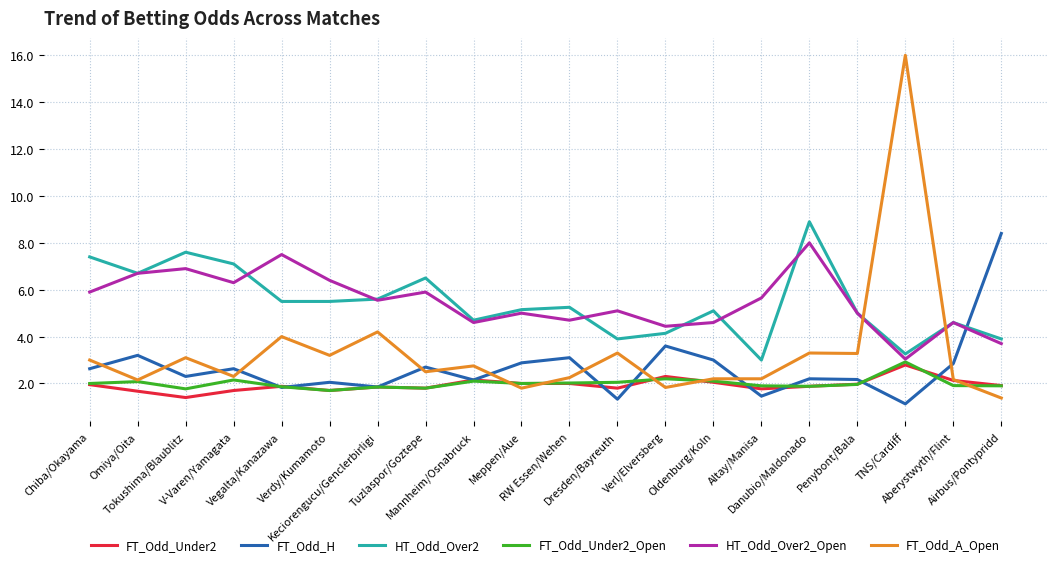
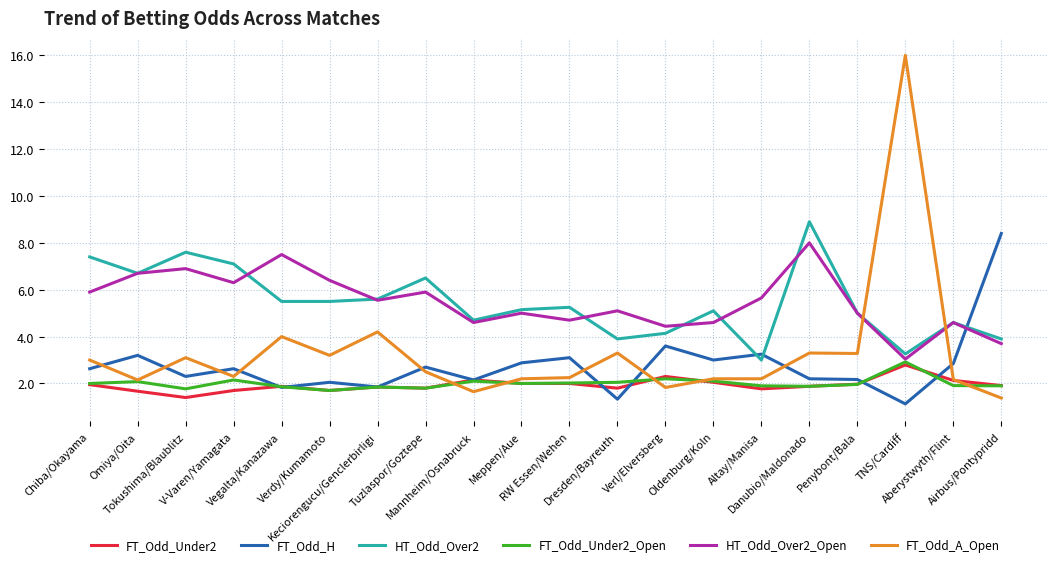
FT_Odd_A_Open, Mannheim/Osnabruck: 2.8 -> 1.7
FT_Odd_A_Open, Meppen/Aue: 1.8 -> 2.2
FT_Odd_H, Altay/Manisa: 1.5 -> 3.3
